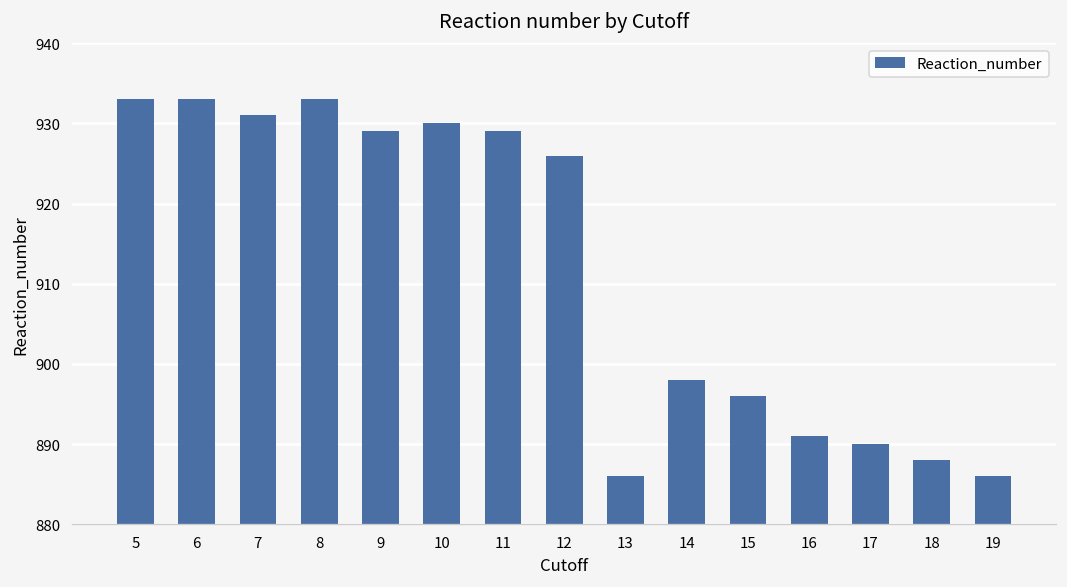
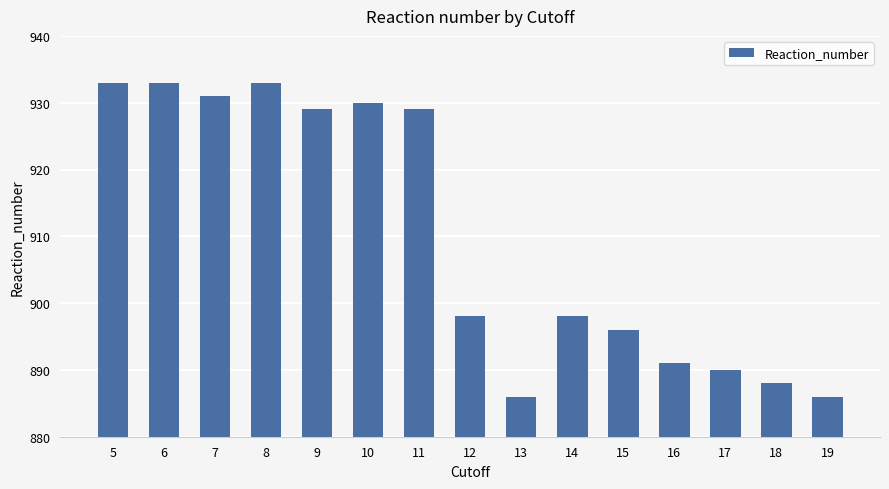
12: 926 -> 898
